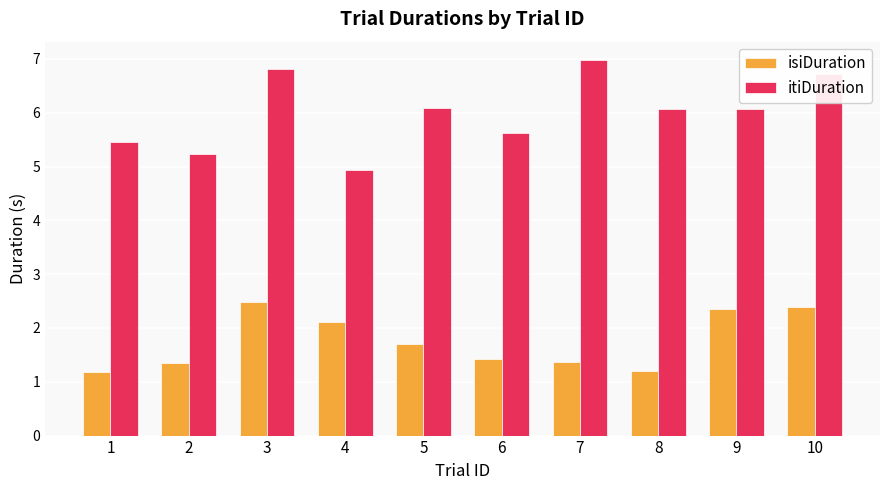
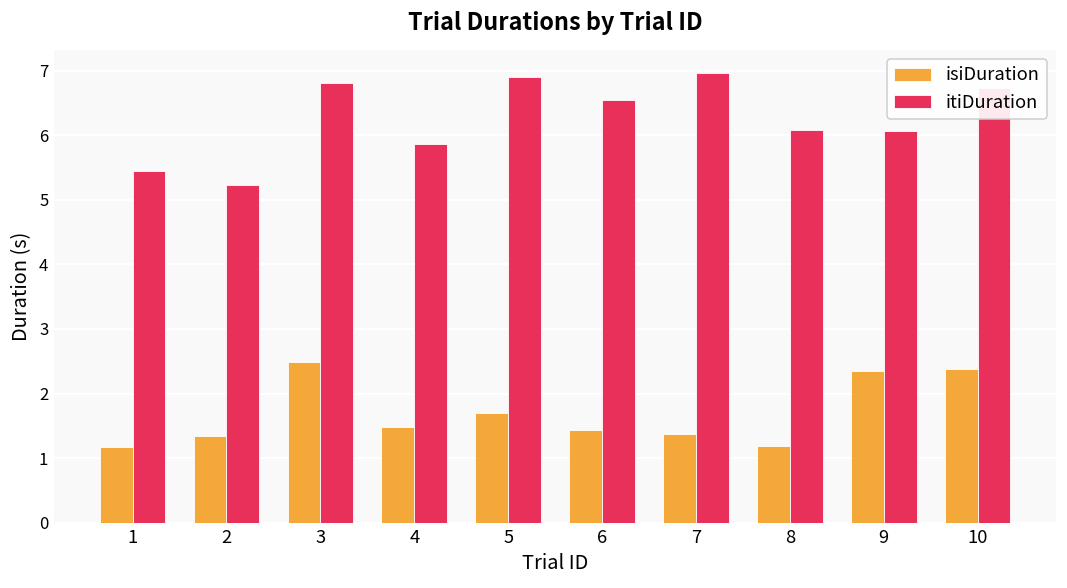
isiDuration, 4: 2.1 -> 1.5
itiDuration, 4: 4.9 -> 5.9
itiDuration, 5: 6.1 -> 6.9
itiDuration, 6: 5.6 -> 6.5
